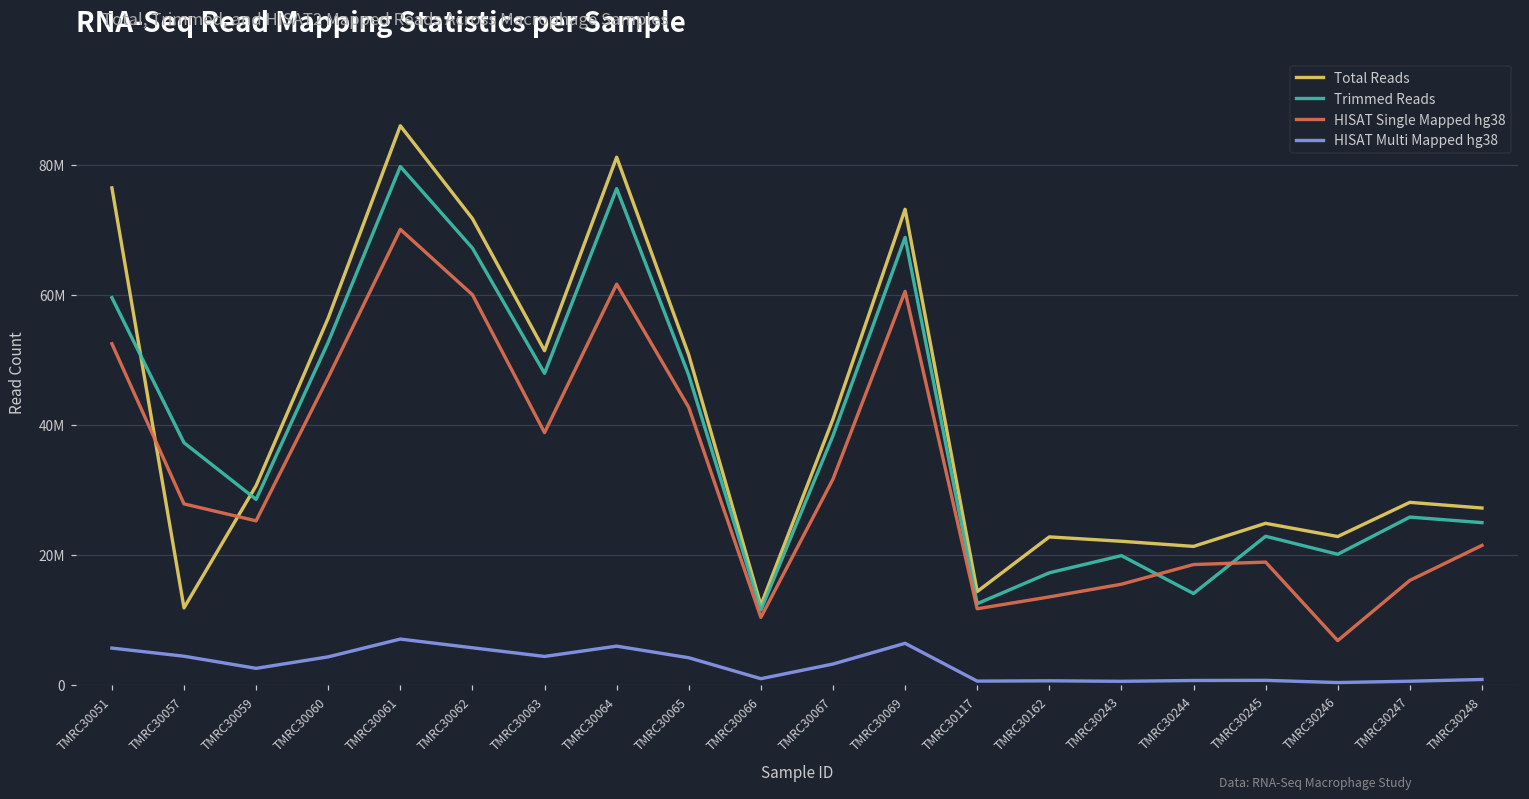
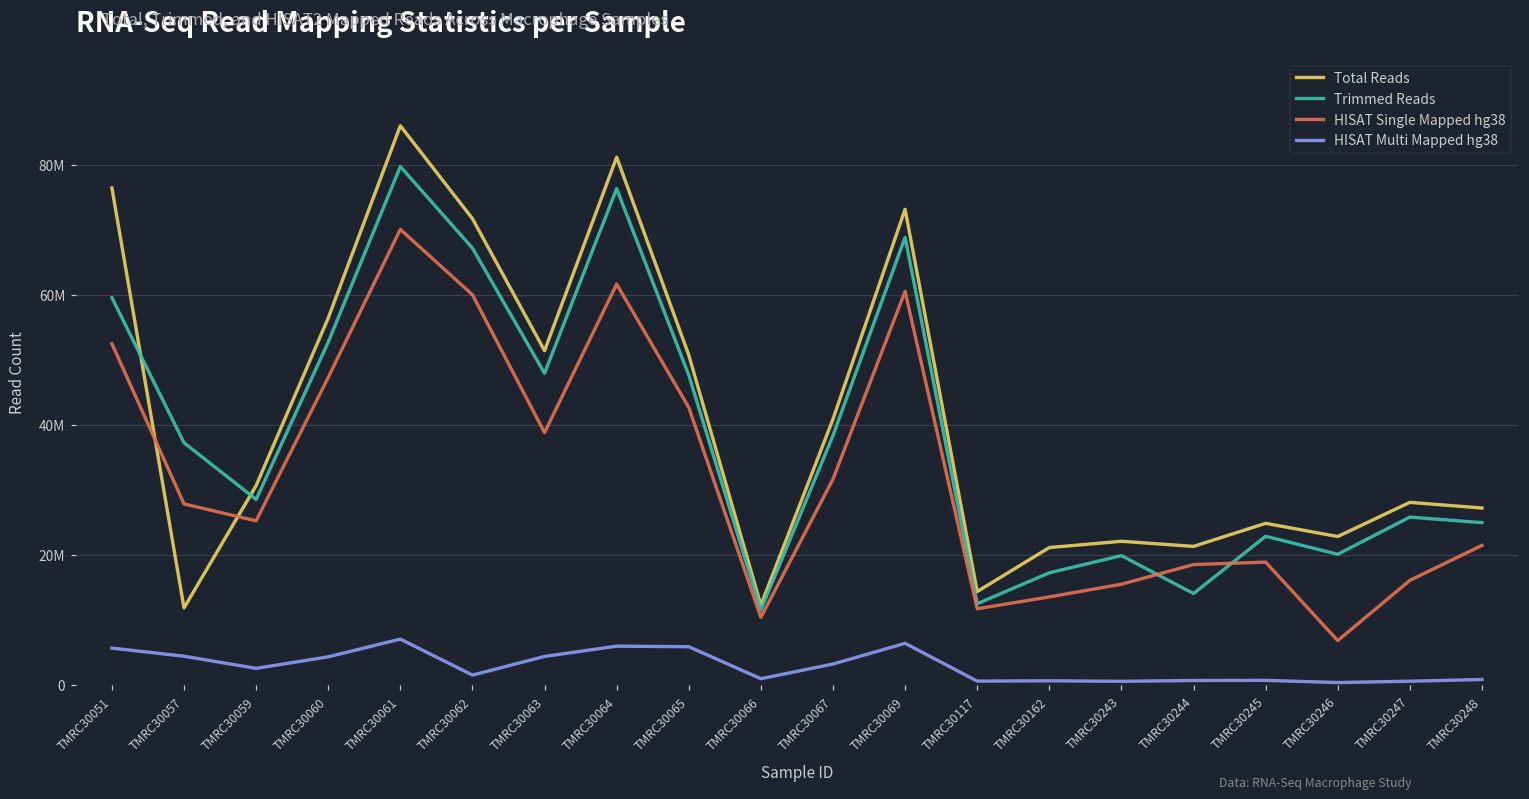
HISAT Multi Mapped hg38, TMRC30062: 6000000 -> 1000000
HISAT Multi Mapped hg38, TMRC30065: 4000000 -> 6000000
Total Reads, TMRC30162: 23000000 -> 21000000
